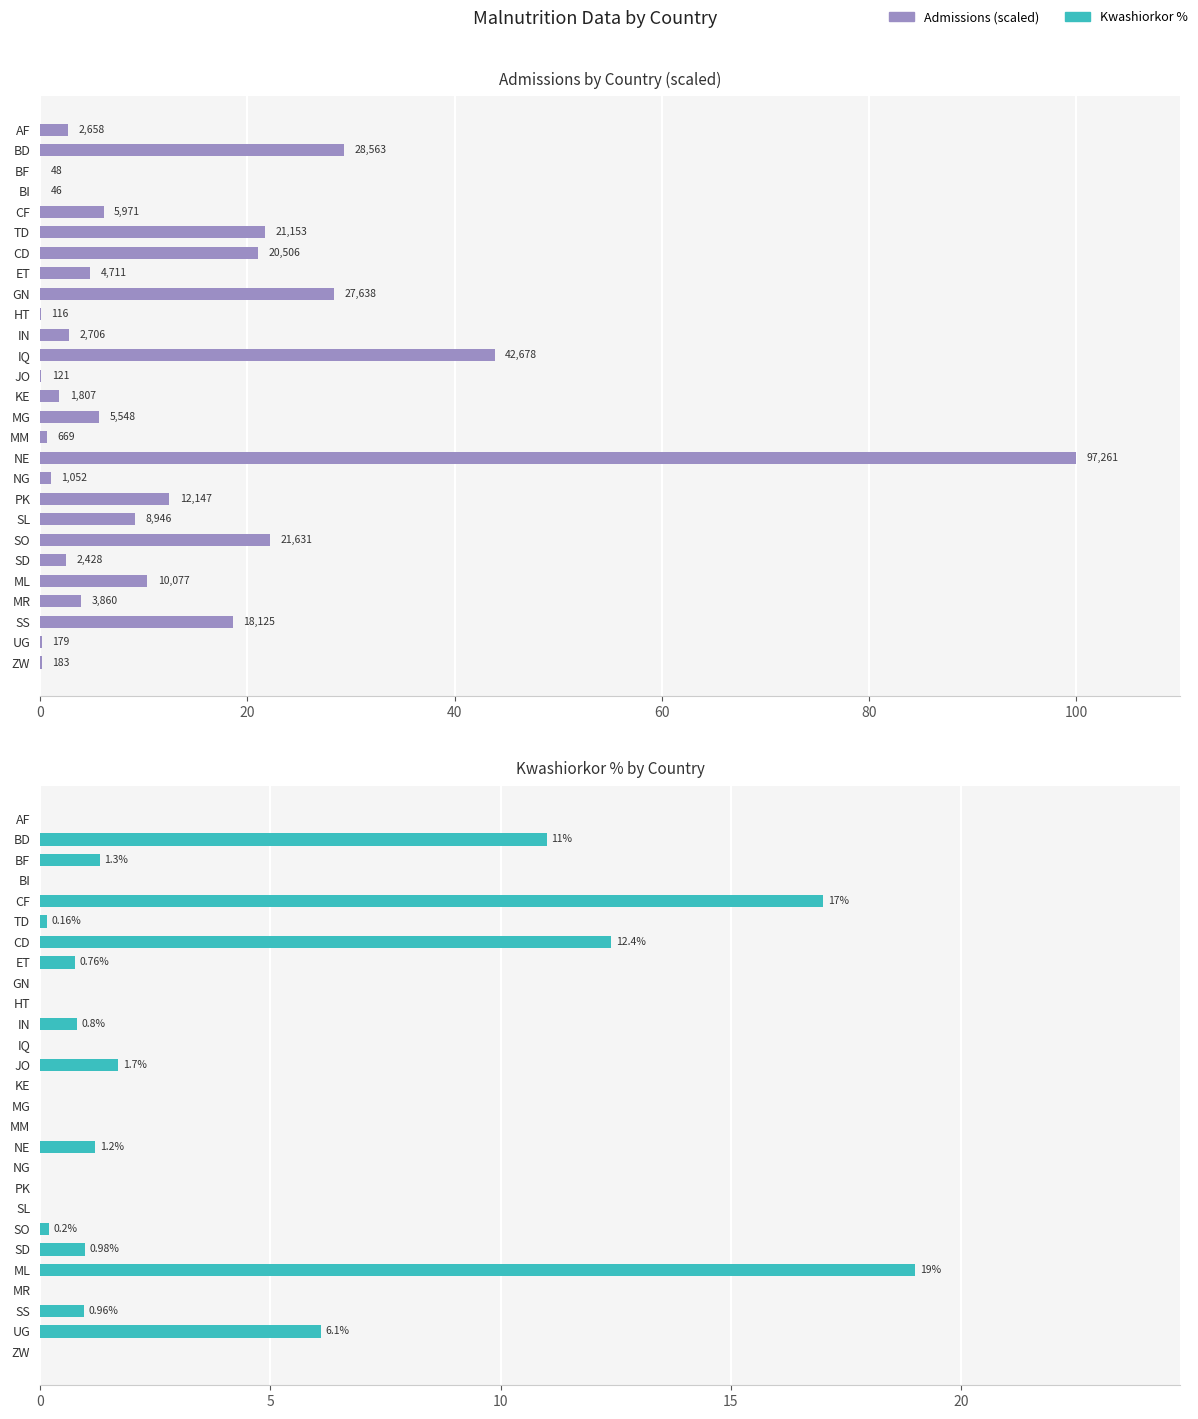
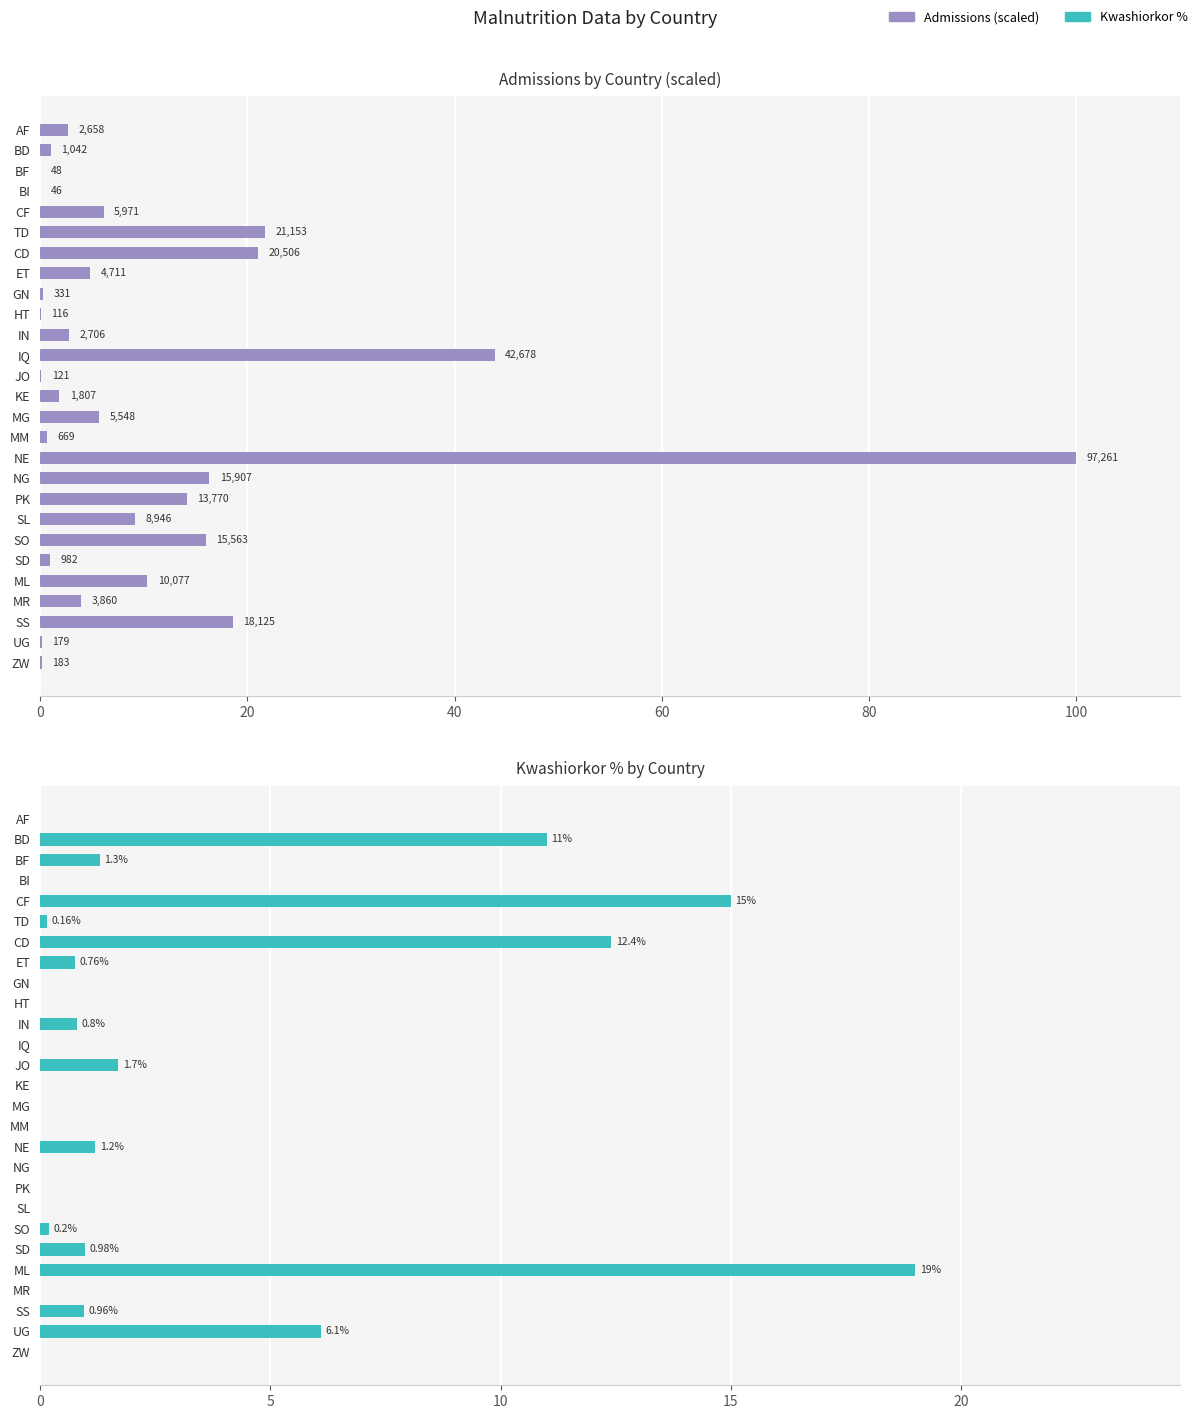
Admissions by Country (scaled), BD: 28,563 -> 1,042
Admissions by Country (scaled), GN: 27,638 -> 331
Admissions by Country (scaled), NG: 1,052 -> 15,907
Admissions by Country (scaled), PK: 12,147 -> 13,770
Admissions by Country (scaled), SO: 21,631 -> 15,563
Admissions by Country (scaled), SD: 2,428 -> 982
Kwashiorkor % by Country, CF: 17% -> 15%
